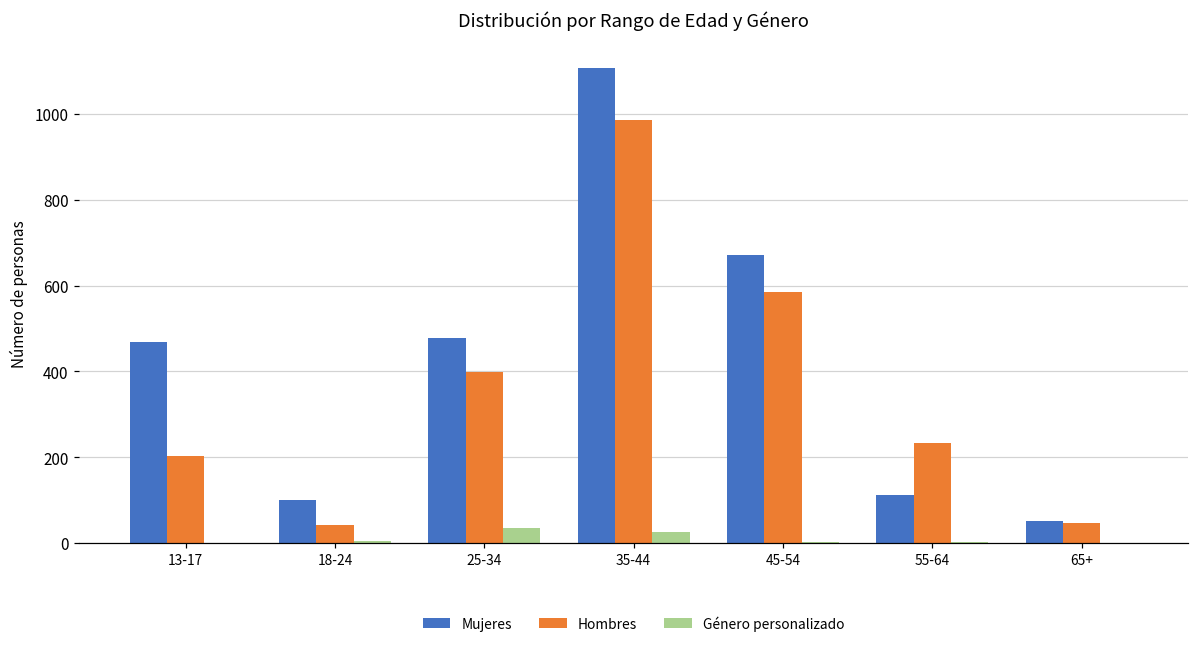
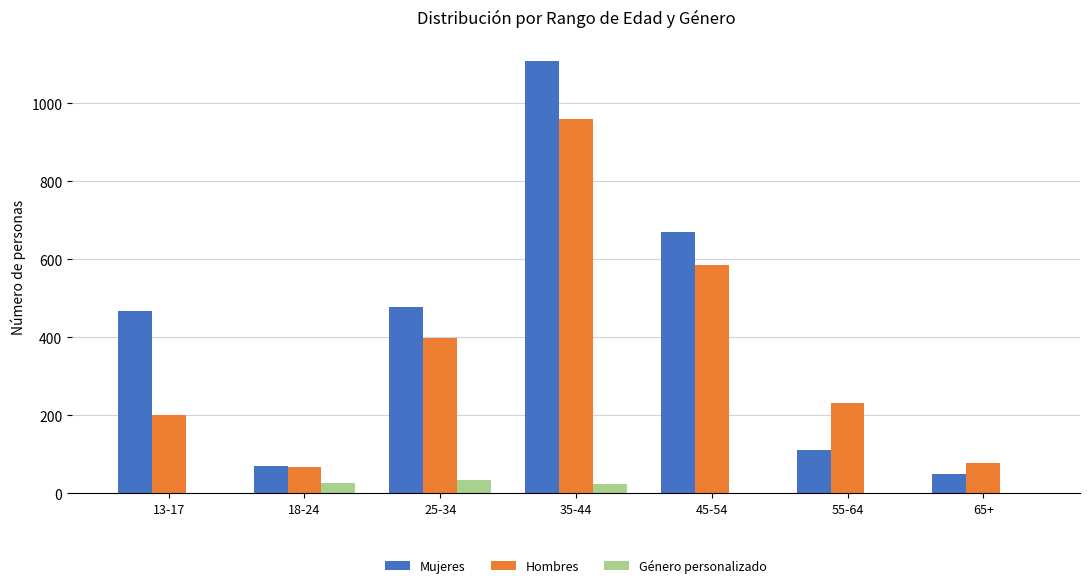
Mujeres, 18-24: 100 -> 70
Hombres, 18-24: 40 -> 70
Género personalizado, 18-24: 0 -> 30
Hombres, 35-44: 990 -> 960
Hombres, 65+: 50 -> 80
